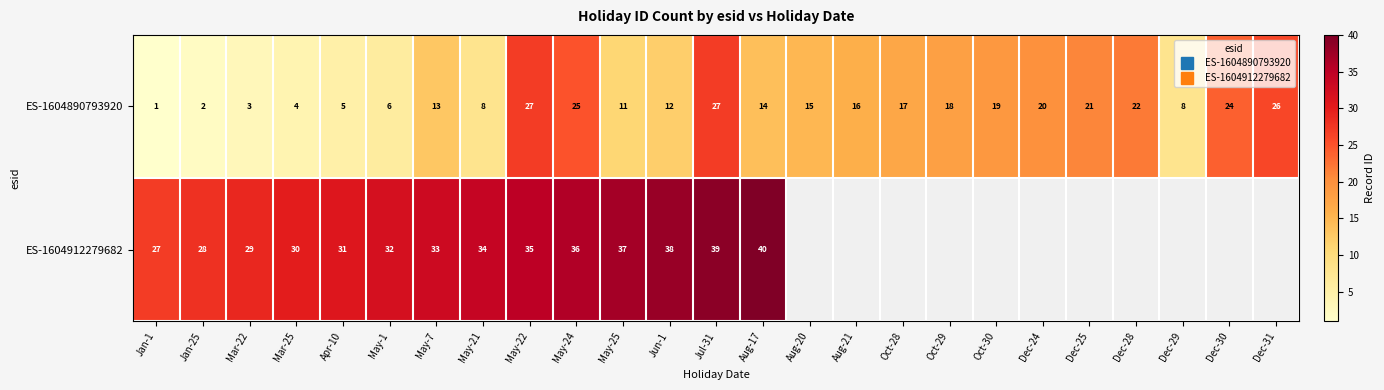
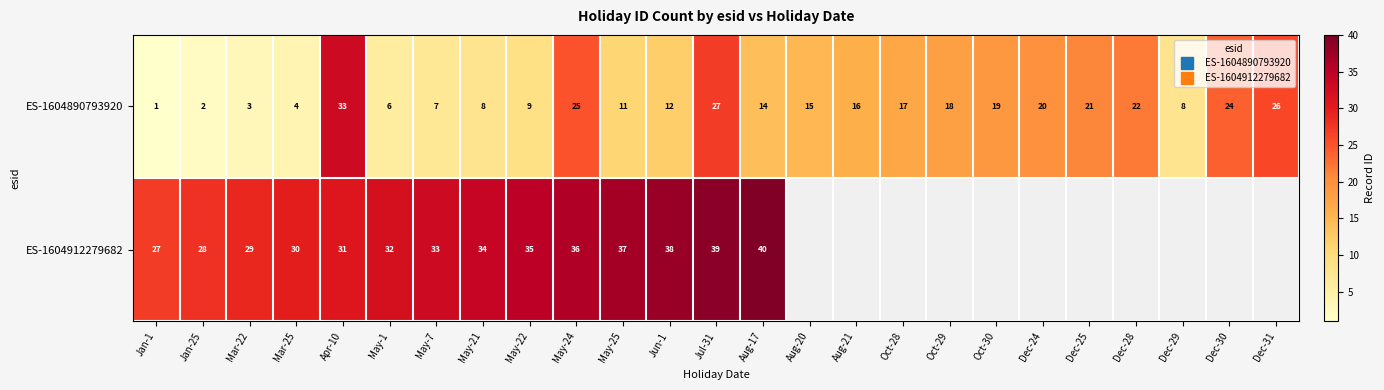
ES-1604890793920, Apr-10: 5 -> 33
ES-1604890793920, May-7: 13 -> 7
ES-1604890793920, May-22: 27 -> 9
